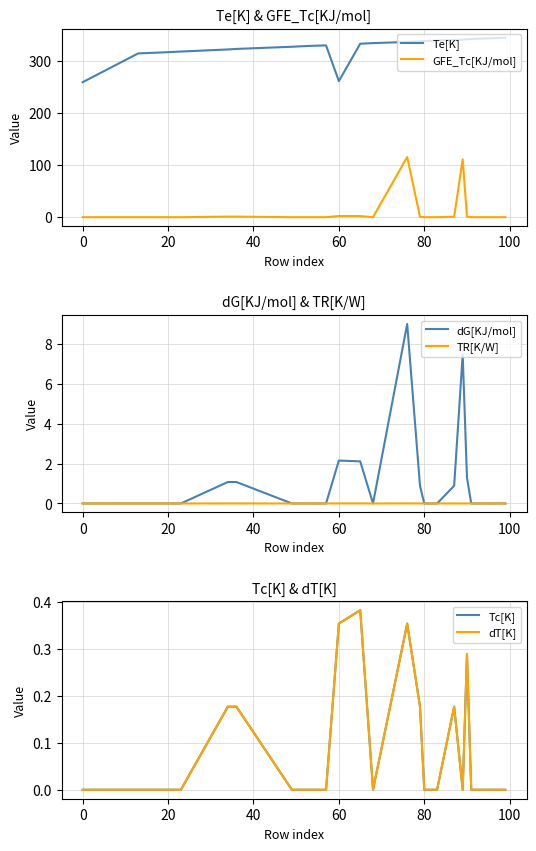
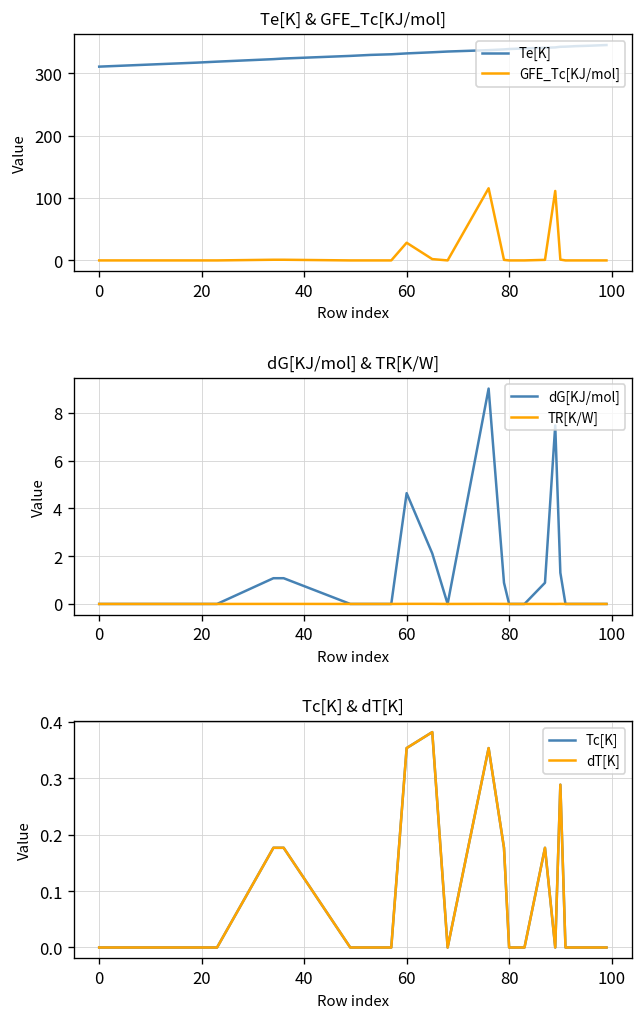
Te[K] & GFE_Tc[KJ/mol], Te[K], 0: 260 -> 310
Te[K] & GFE_Tc[KJ/mol], Te[K], 60: 260 -> 330
Te[K] & GFE_Tc[KJ/mol], GFE_Tc[KJ/mol], 60: 0 -> 30
dG[KJ/mol] & TR[K/W], dG[KJ/mol], 60: 2.2 -> 4.6
